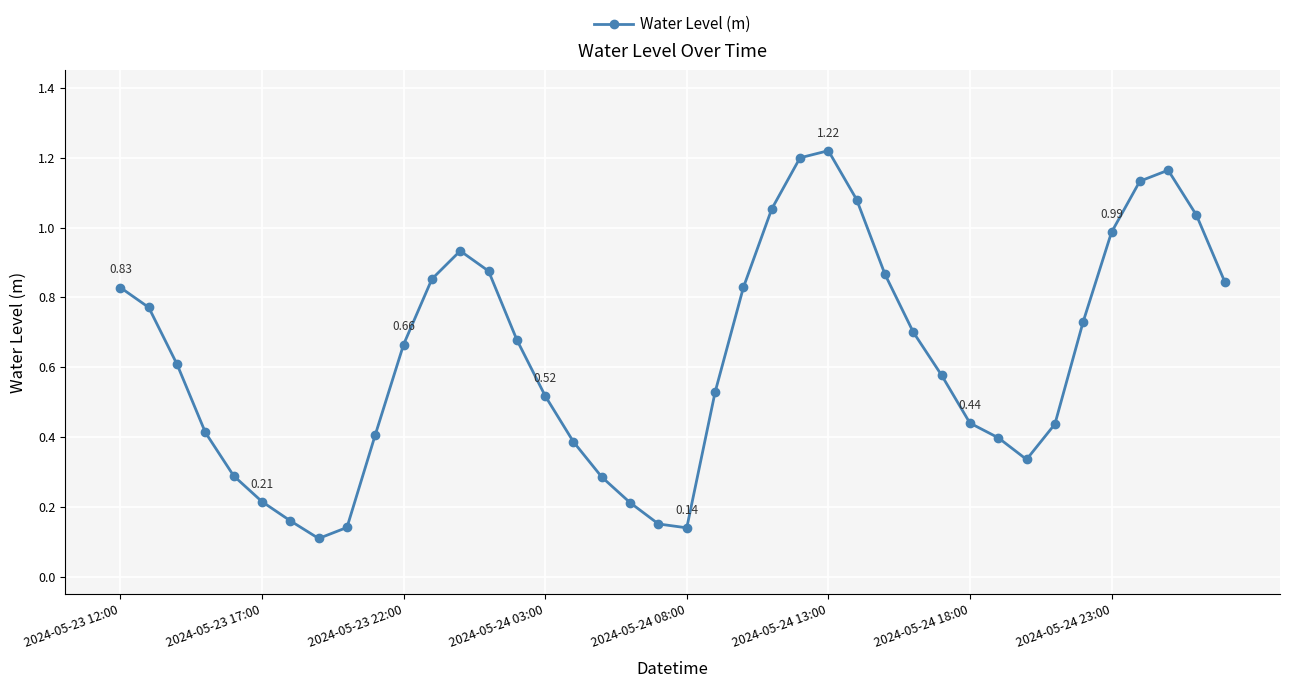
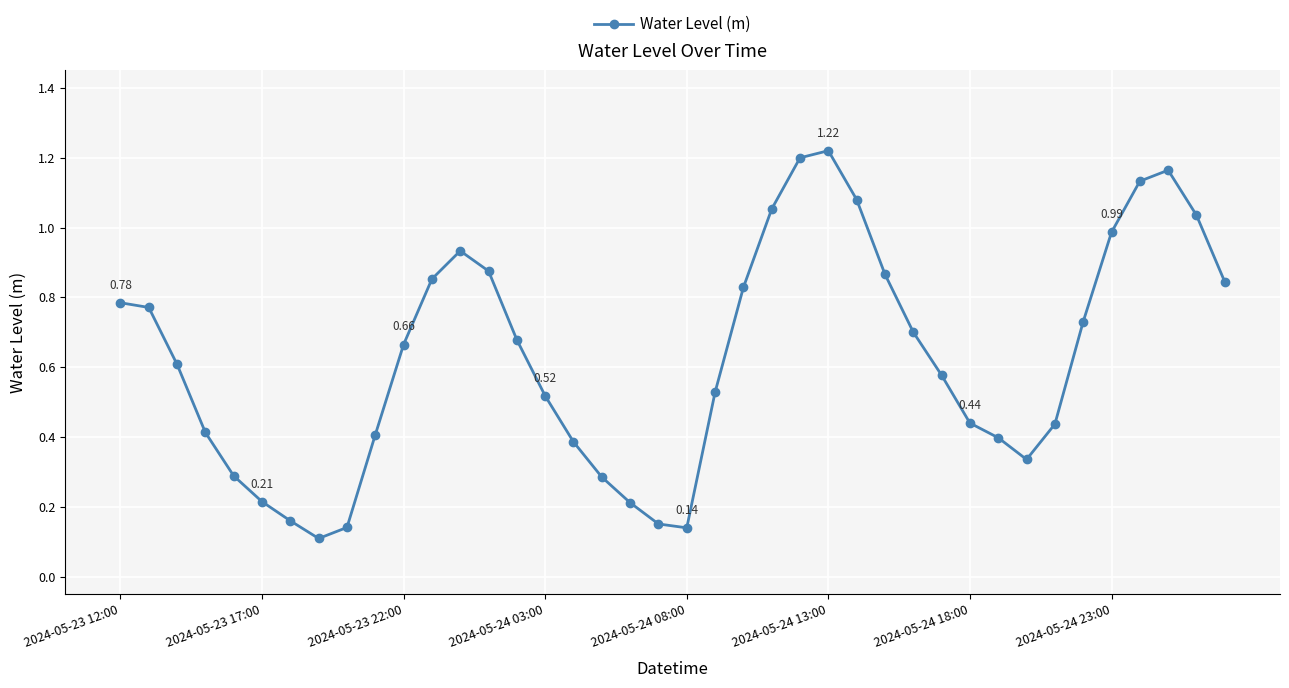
2024-05-23 12:00: 0.83 -> 0.78
